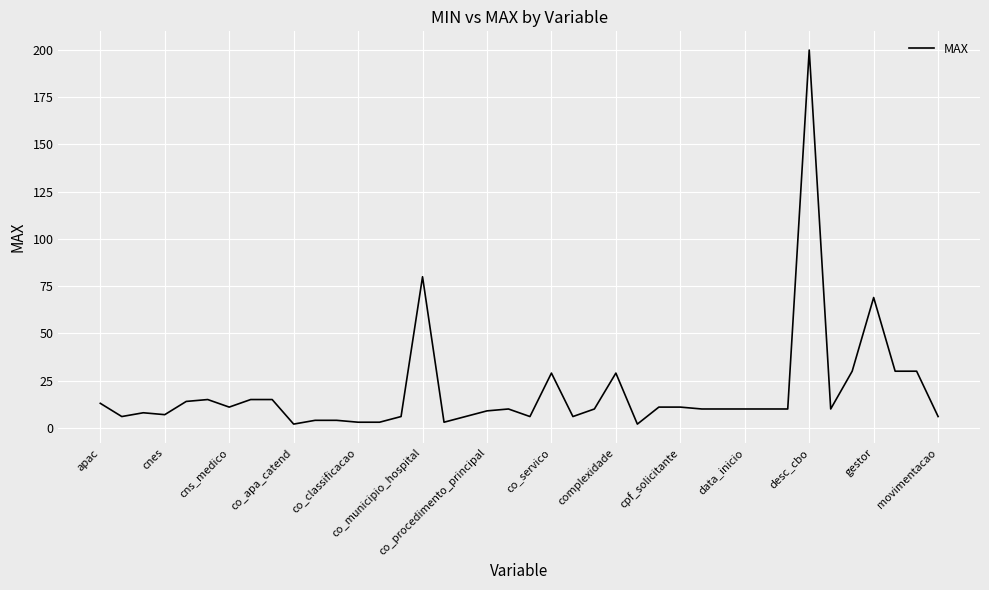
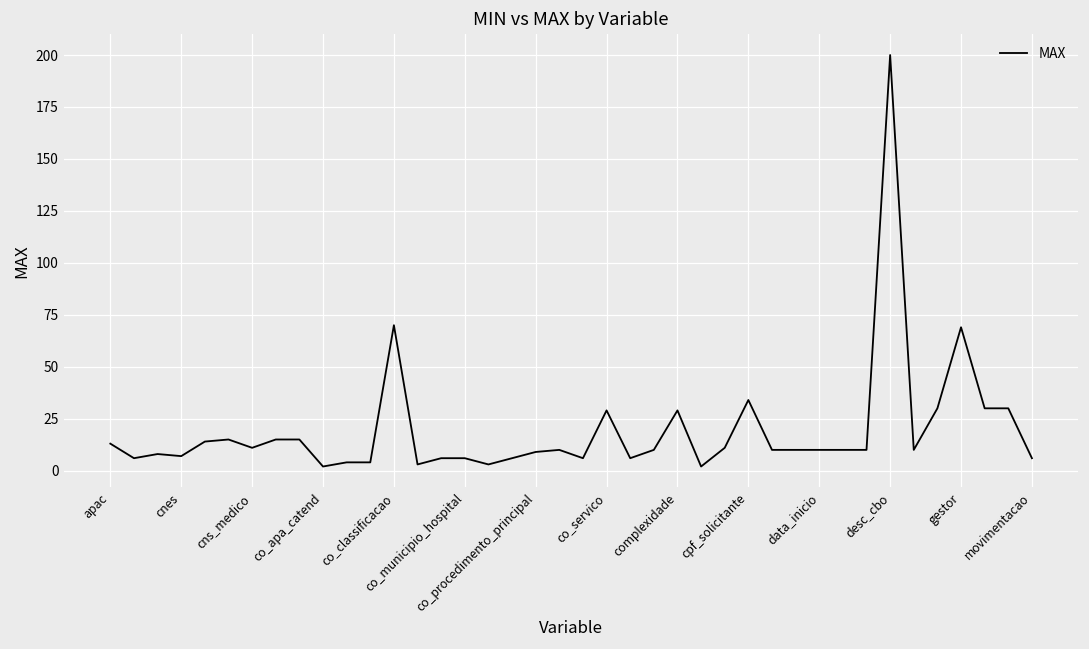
co_classificacao: 3 -> 70
co_municipio_hospital: 80 -> 6
cpf_solicitante: 11 -> 34
